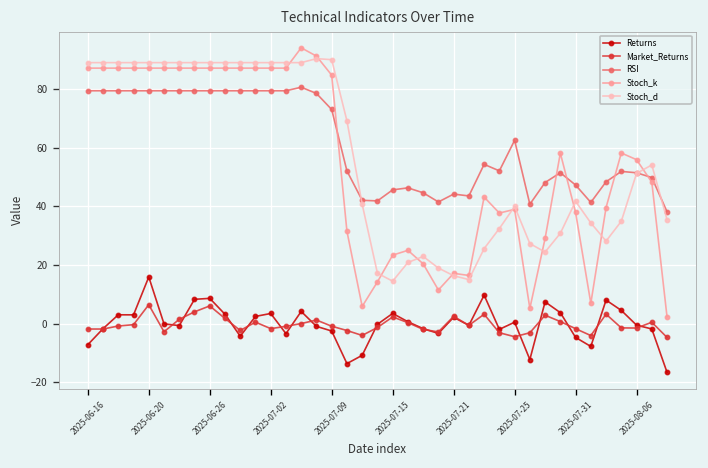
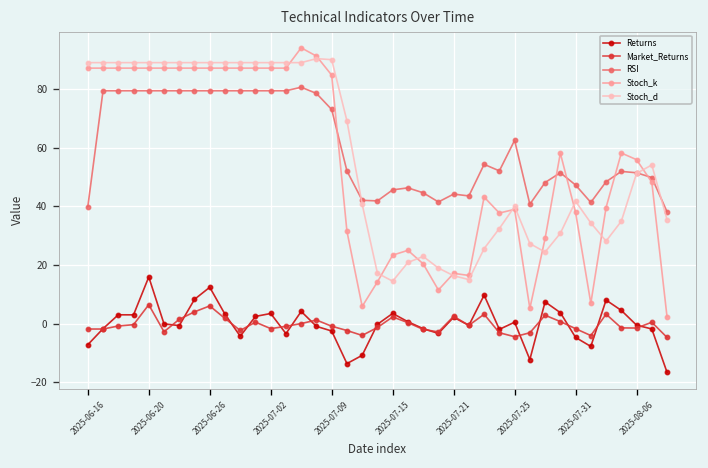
RSI, 2025-06-16: 79 -> 40
Returns, 2025-06-26: 9 -> 12
